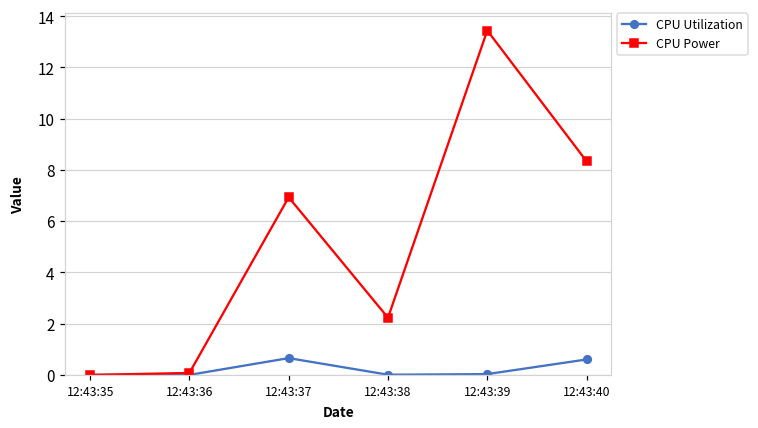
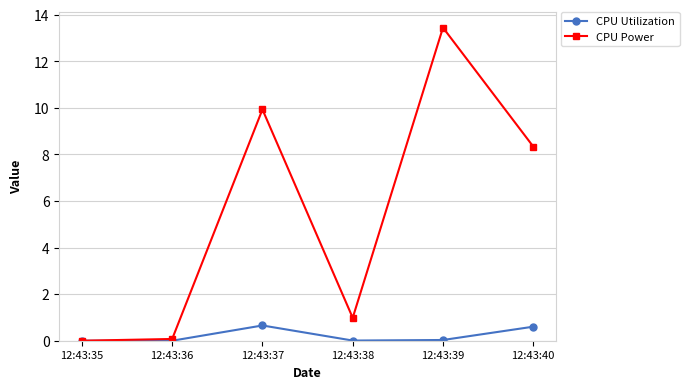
CPU Power, 12:43:37: 6.9 -> 9.9
CPU Power, 12:43:38: 2.2 -> 1.0
